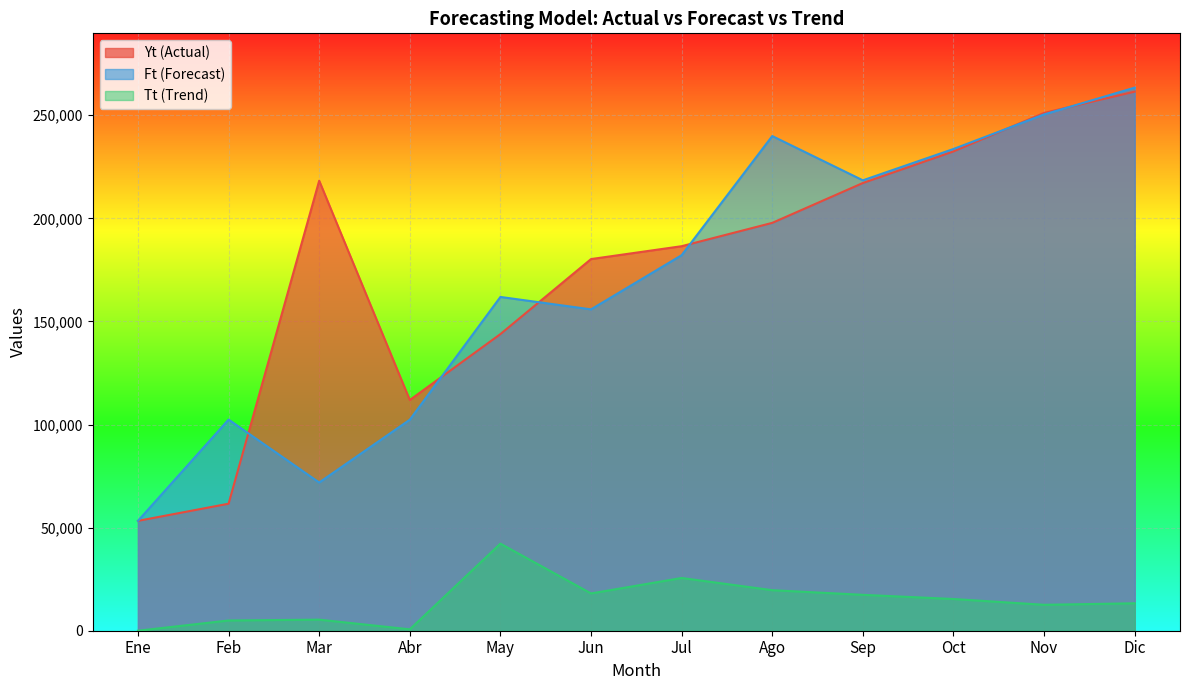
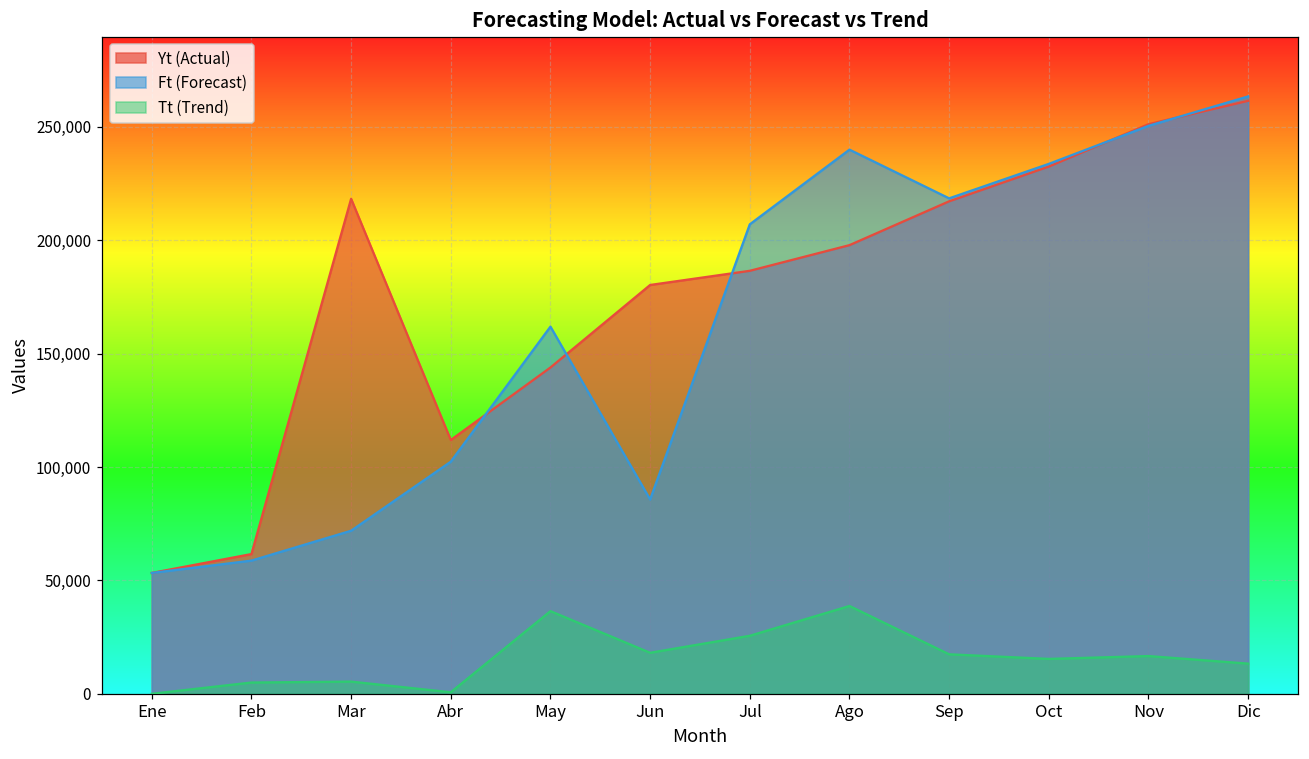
Ft (Forecast), Feb: 102,000 -> 59,000
Tt (Trend), May: 42,000 -> 36,000
Ft (Forecast), Jun: 156,000 -> 86,000
Ft (Forecast), Jul: 182,000 -> 207,000
Tt (Trend), Ago: 20,000 -> 39,000
Tt (Trend), Nov: 13,000 -> 17,000
